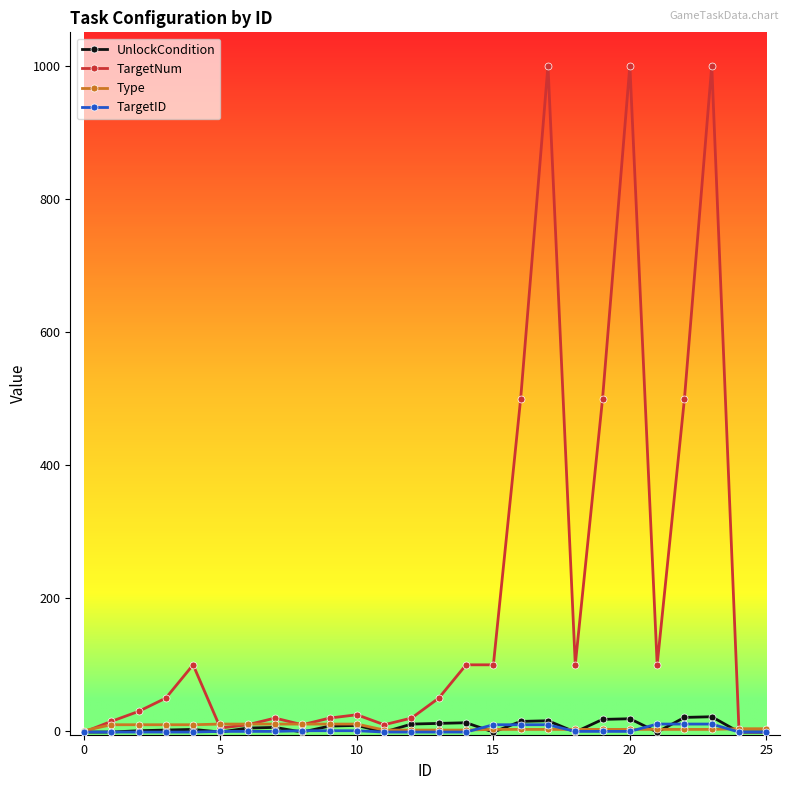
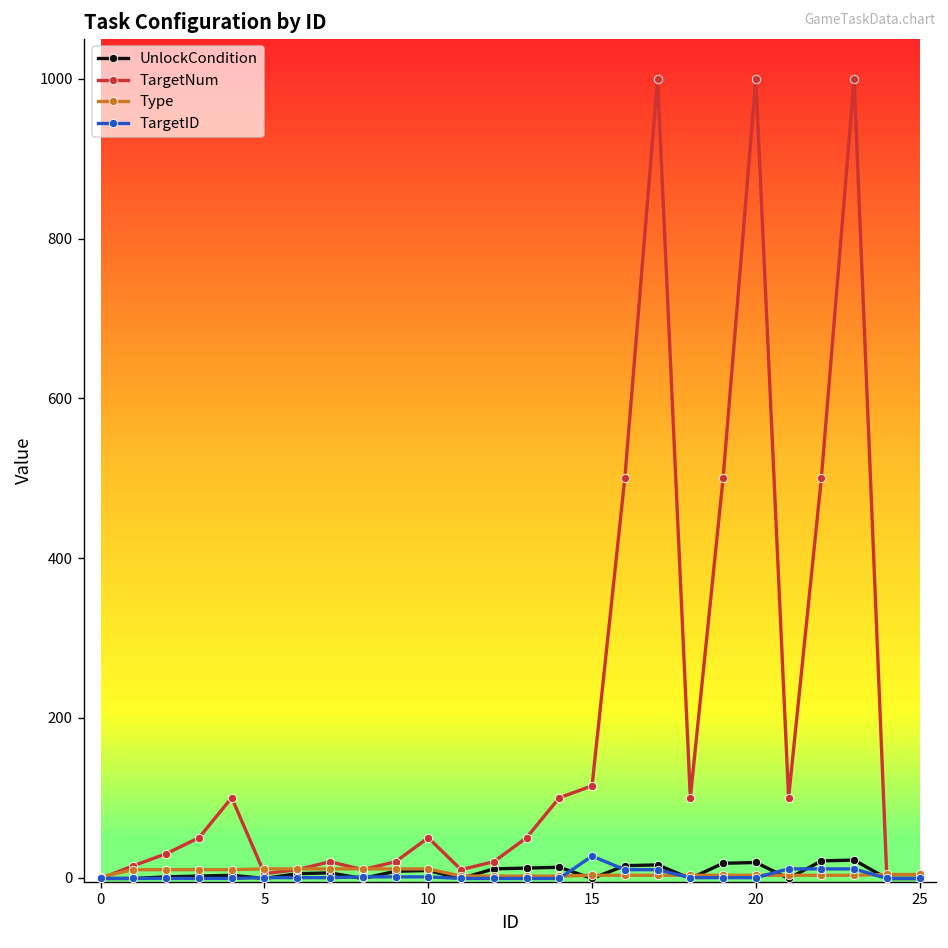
TargetNum, 10: 30 -> 50
TargetNum, 15: 100 -> 120
TargetID, 15: 10 -> 30
